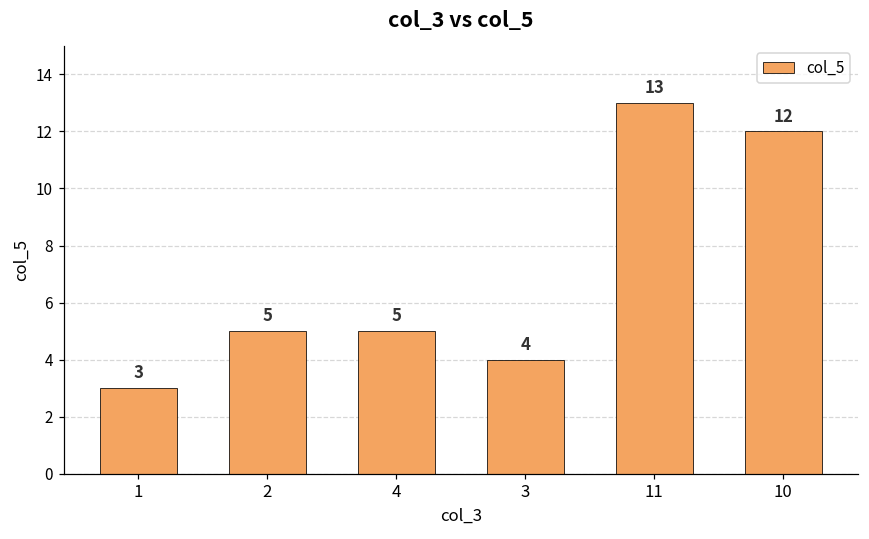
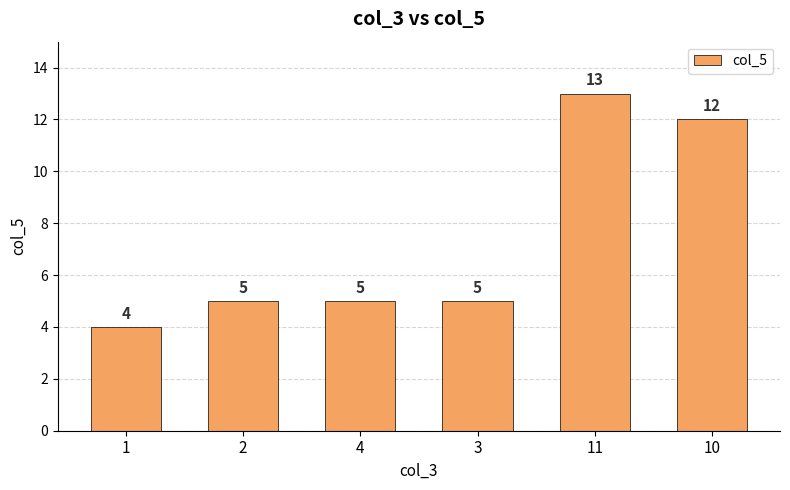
1: 3 -> 4
3: 4 -> 5
